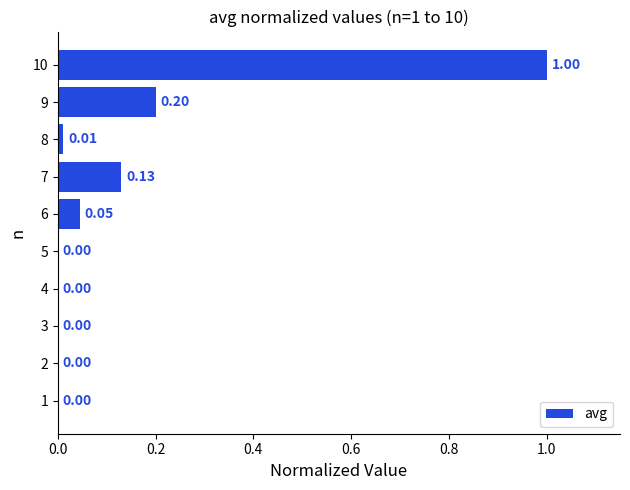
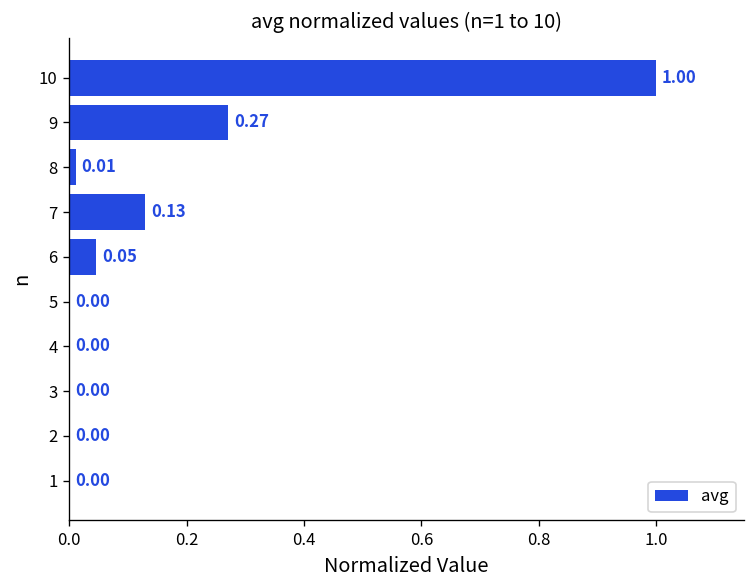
9: 0.20 -> 0.27
